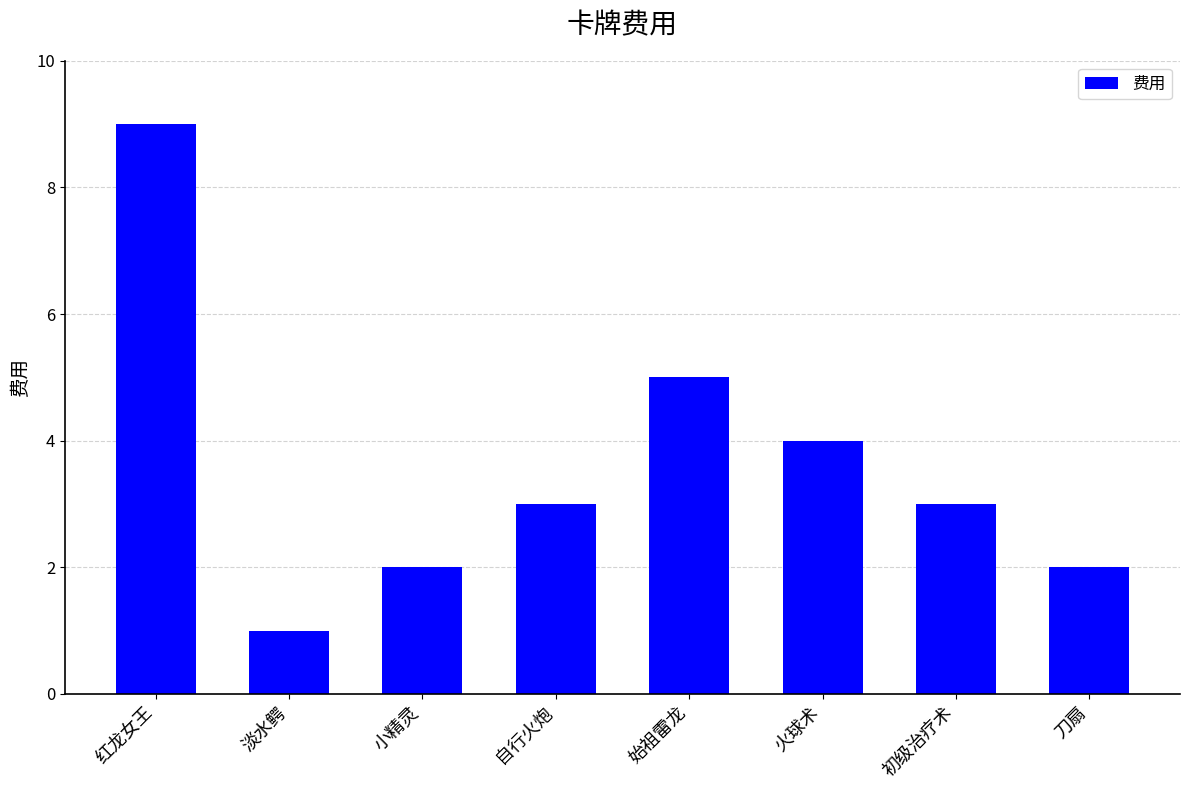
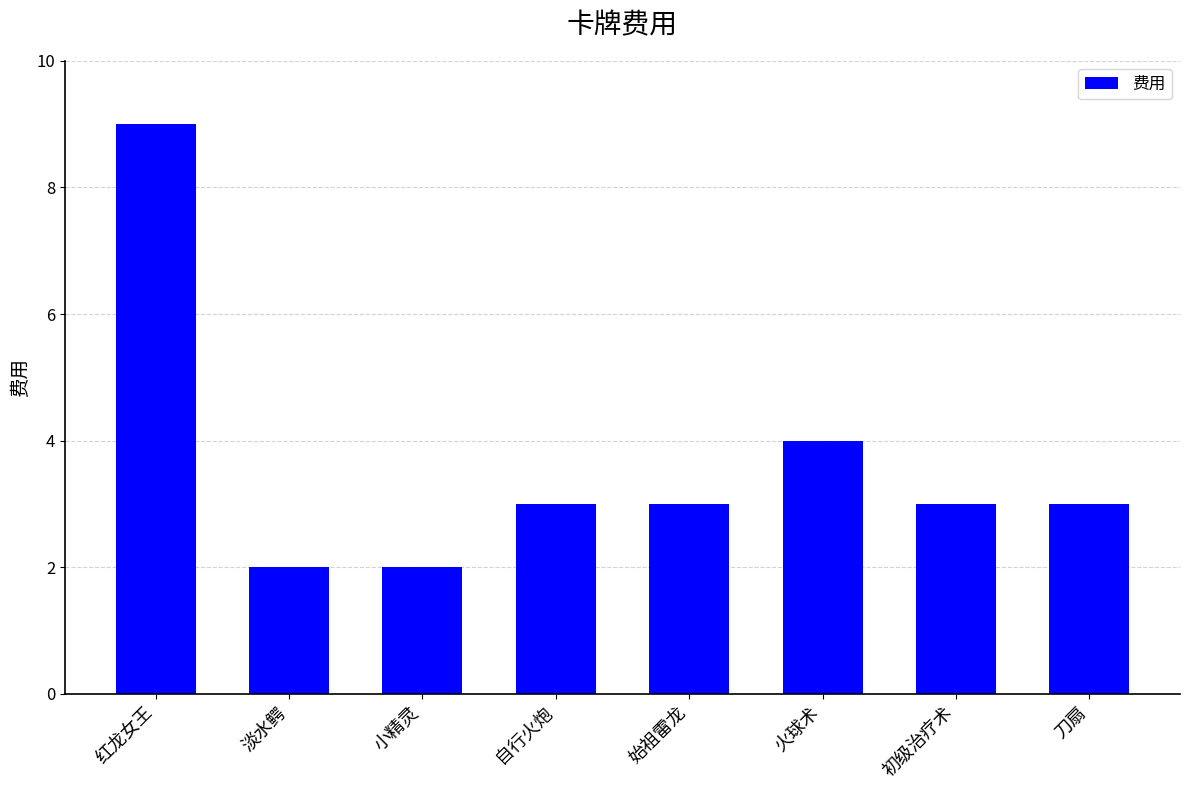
淡水鳄: 1 -> 2
始祖雷龙: 5 -> 3
刀扇: 2 -> 3
